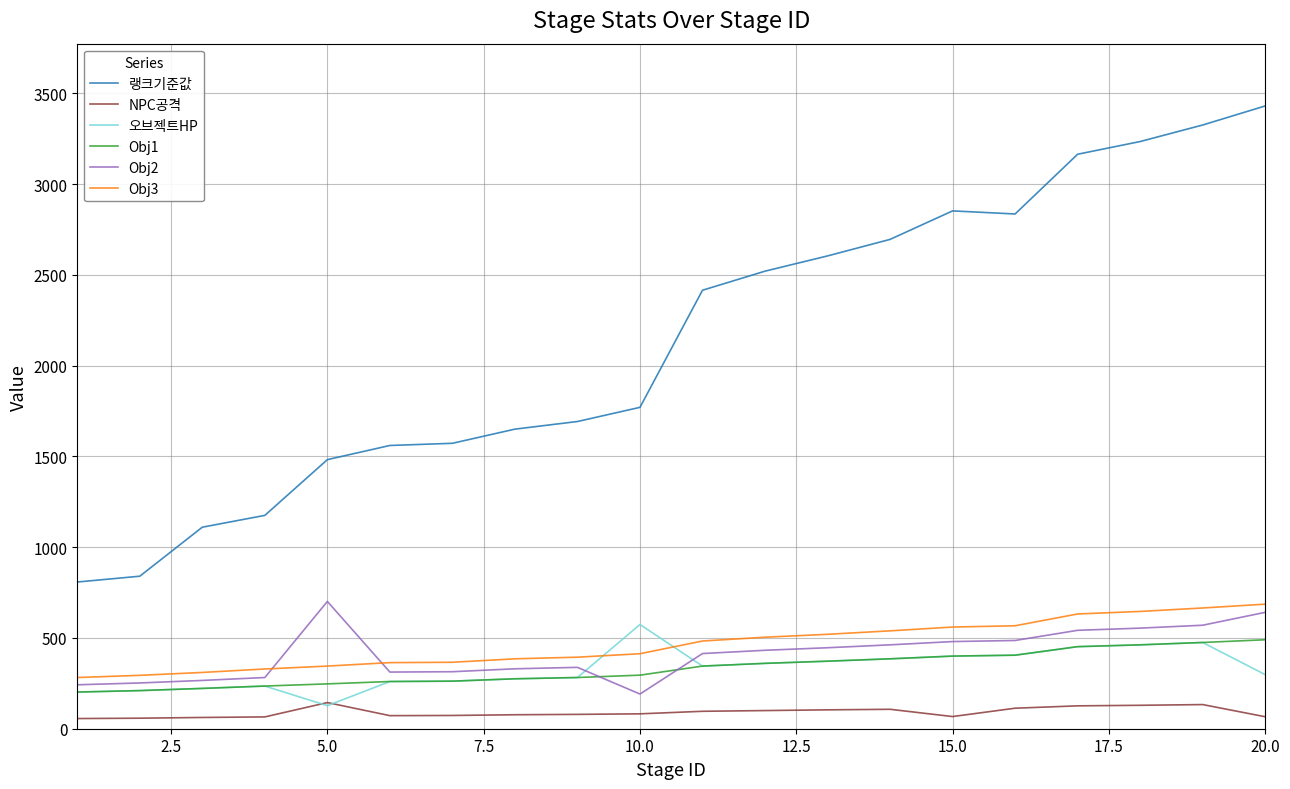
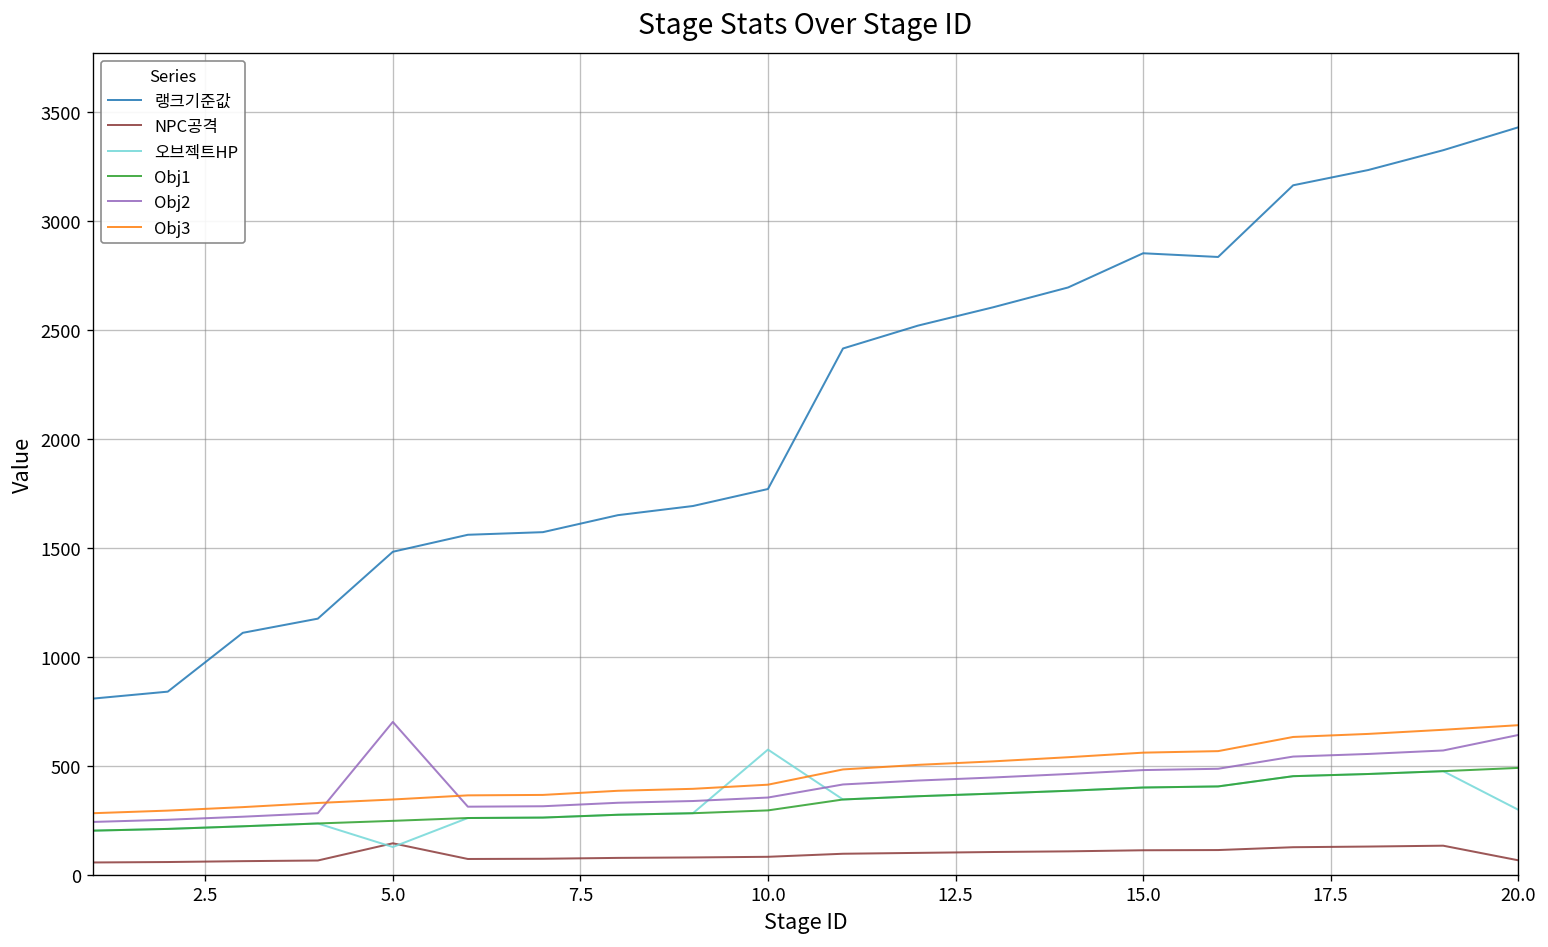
Obj2, 10.0: 190 -> 350
NPC공격, 15.0: 70 -> 110
